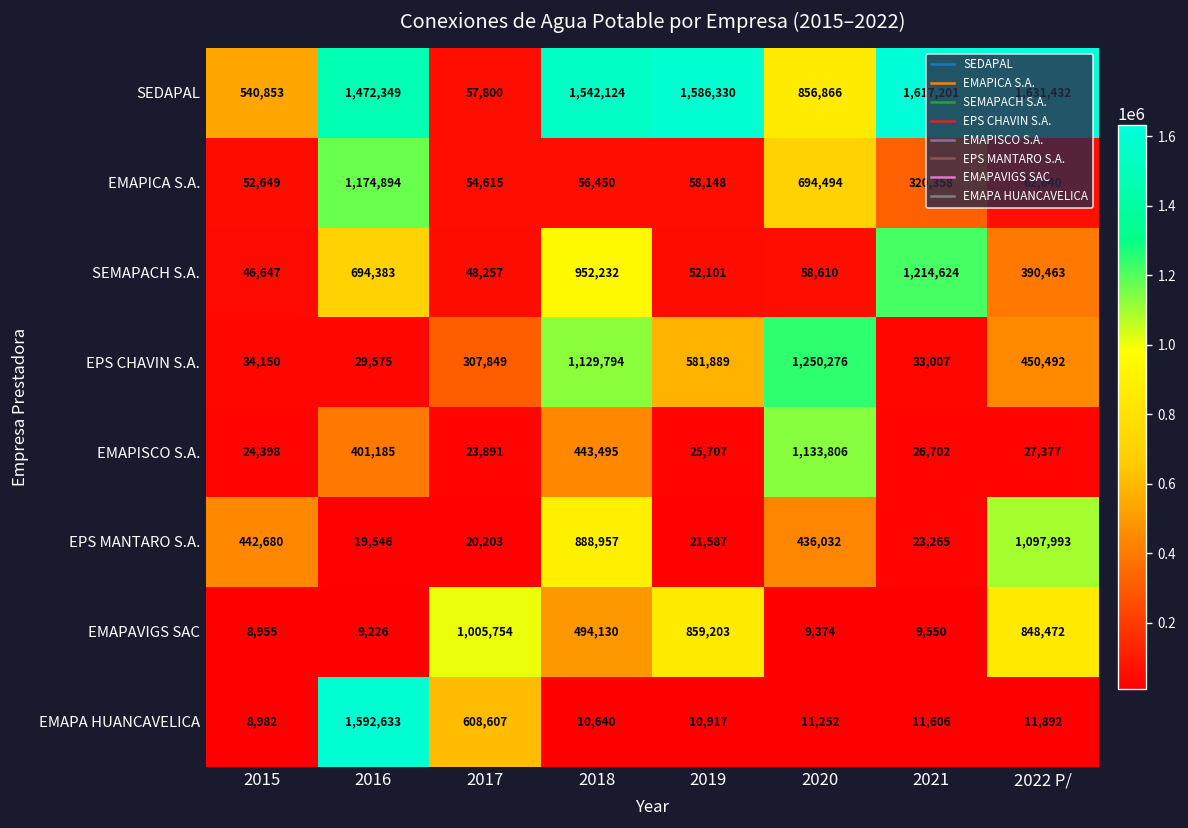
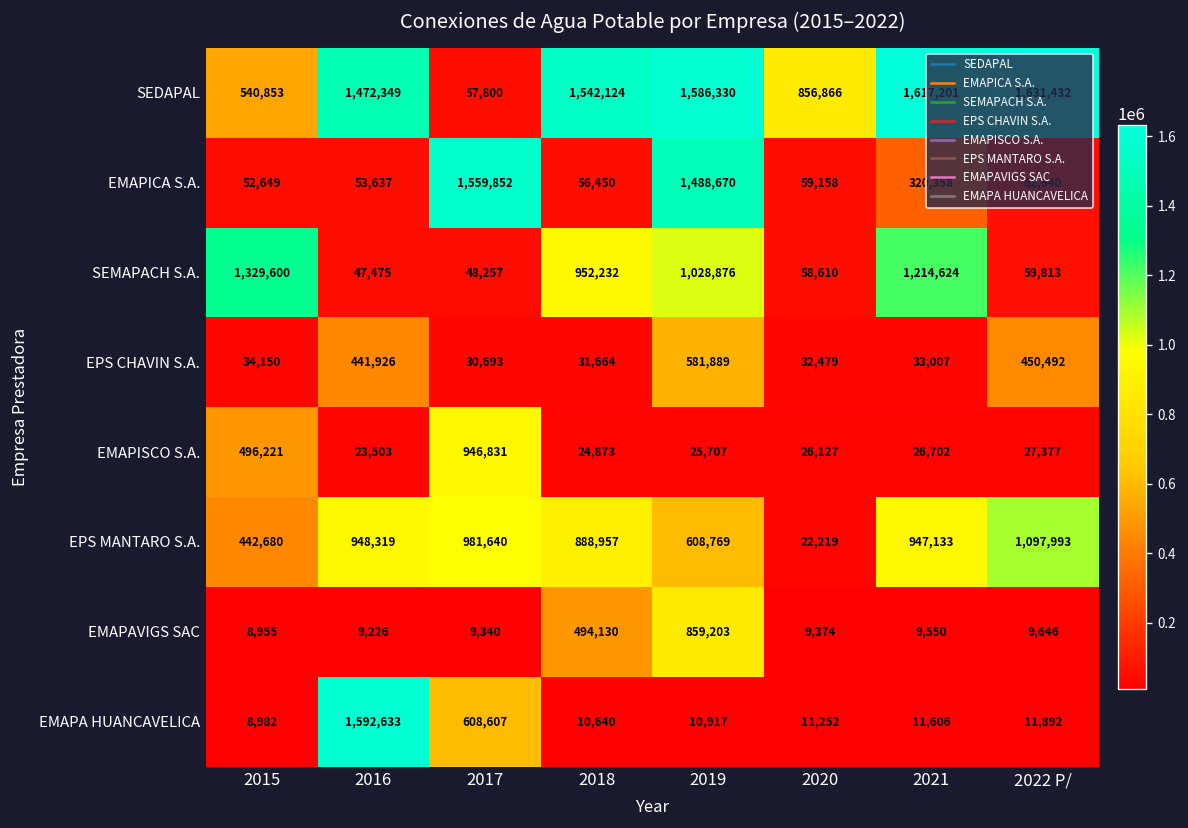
EMAPICA S.A., 2016: 1,174,894 -> 53,637
EMAPICA S.A., 2017: 54,615 -> 1,559,852
EMAPICA S.A., 2019: 58,148 -> 1,488,670
EMAPICA S.A., 2020: 694,494 -> 59,158
SEMAPACH S.A., 2015: 46,647 -> 1,329,600
SEMAPACH S.A., 2016: 694,383 -> 47,475
SEMAPACH S.A., 2019: 52,101 -> 1,028,876
SEMAPACH S.A., 2022 P/: 390,463 -> 59,813
EPS CHAVIN S.A., 2016: 29,575 -> 441,926
EPS CHAVIN S.A., 2017: 307,849 -> 30,693
EPS CHAVIN S.A., 2018: 1,129,794 -> 31,664
EPS CHAVIN S.A., 2020: 1,250,276 -> 32,479
EMAPISCO S.A., 2015: 24,398 -> 496,221
EMAPISCO S.A., 2016: 401,185 -> 23,503
EMAPISCO S.A., 2017: 23,891 -> 946,831
EMAPISCO S.A., 2018: 443,495 -> 24,873
EMAPISCO S.A., 2020: 1,133,806 -> 26,127
EPS MANTARO S.A., 2016: 19,546 -> 948,319
EPS MANTARO S.A., 2017: 20,203 -> 981,640
EPS MANTARO S.A., 2019: 21,587 -> 608,769
EPS MANTARO S.A., 2020: 436,032 -> 22,219
EPS MANTARO S.A., 2021: 23,265 -> 947,133
EMAPAVIGS SAC, 2017: 1,005,754 -> 9,340
EMAPAVIGS SAC, 2022 P/: 848,472 -> 9,646
